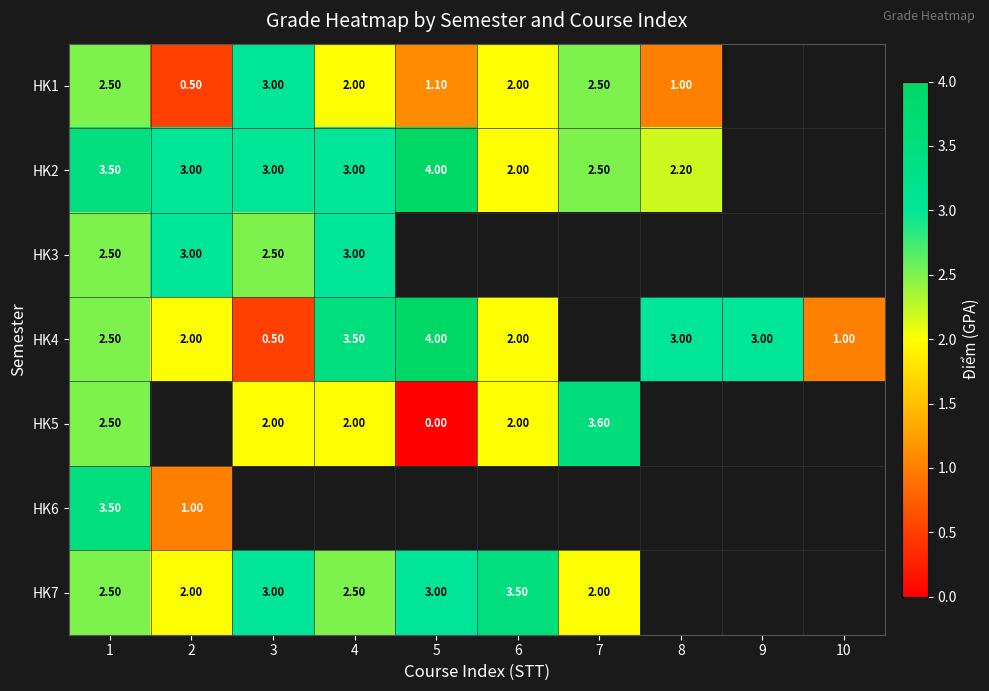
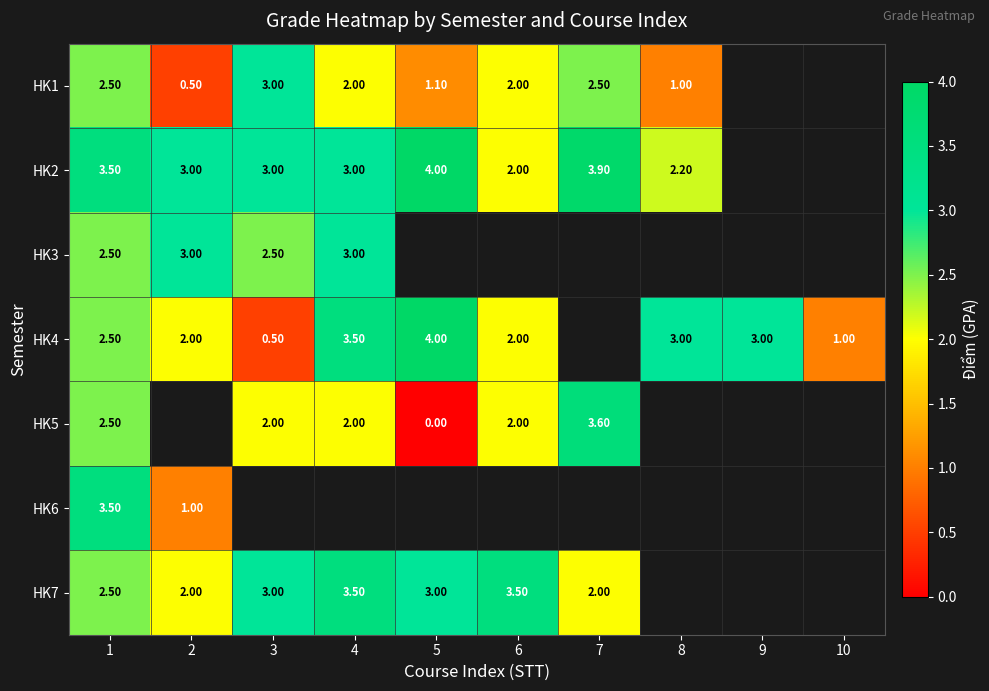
HK2, 7: 2.50 -> 3.90
HK7, 4: 2.50 -> 3.50
